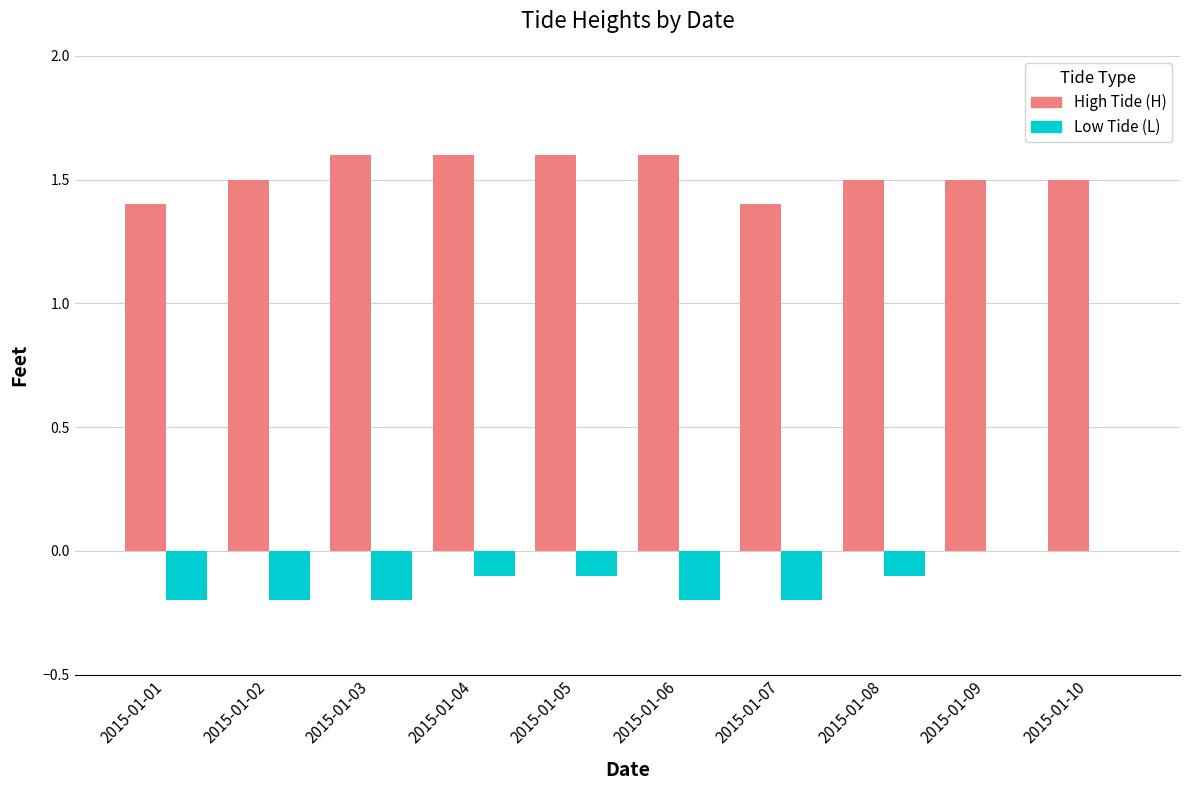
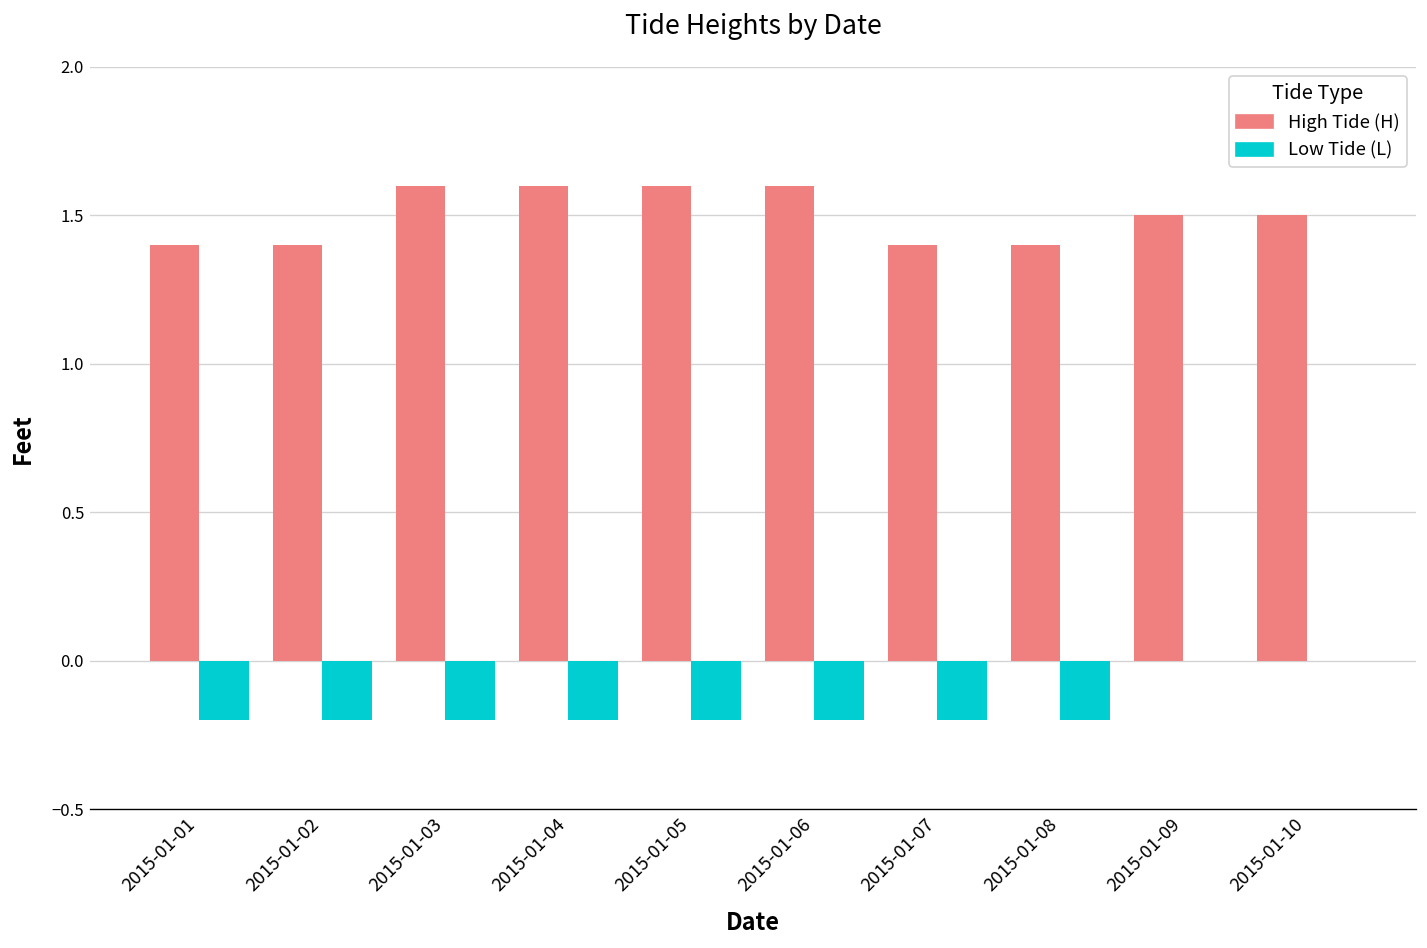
High Tide (H), 2015-01-02: 1.5 -> 1.4
Low Tide (L), 2015-01-04: -0.1 -> -0.2
Low Tide (L), 2015-01-05: -0.1 -> -0.2
High Tide (H), 2015-01-08: 1.5 -> 1.4
Low Tide (L), 2015-01-08: -0.1 -> -0.2
